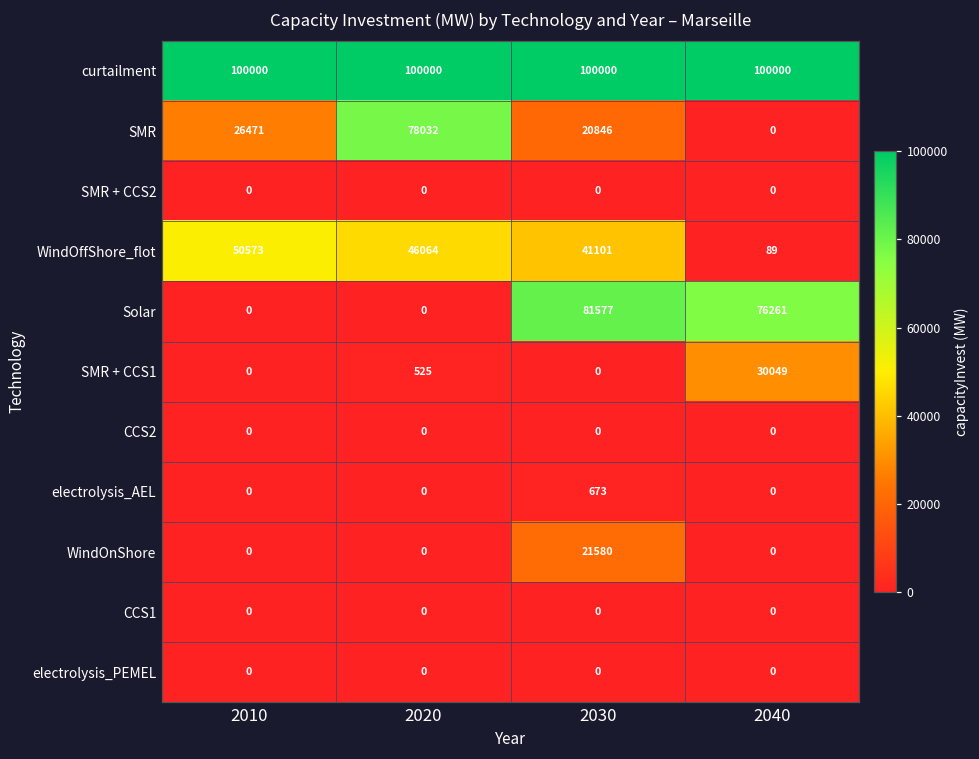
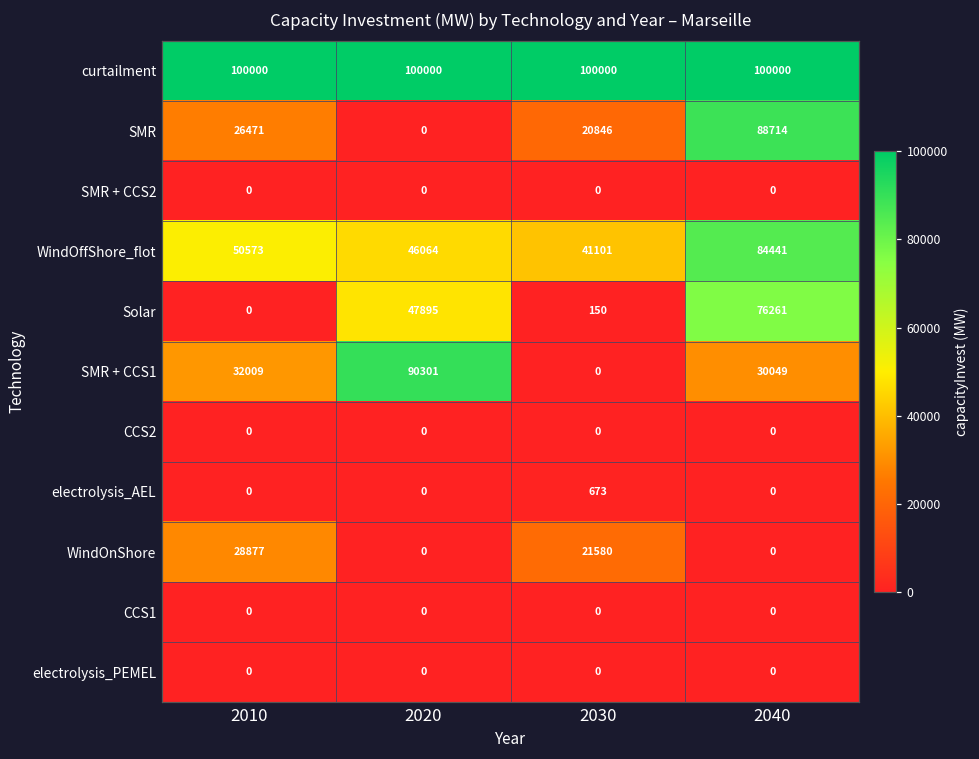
SMR, 2020: 78032 -> 0
SMR, 2040: 0 -> 88714
WindOffShore_flot, 2040: 89 -> 84441
Solar, 2020: 0 -> 47895
Solar, 2030: 81577 -> 150
SMR + CCS1, 2010: 0 -> 32009
SMR + CCS1, 2020: 525 -> 90301
WindOnShore, 2010: 0 -> 28877
